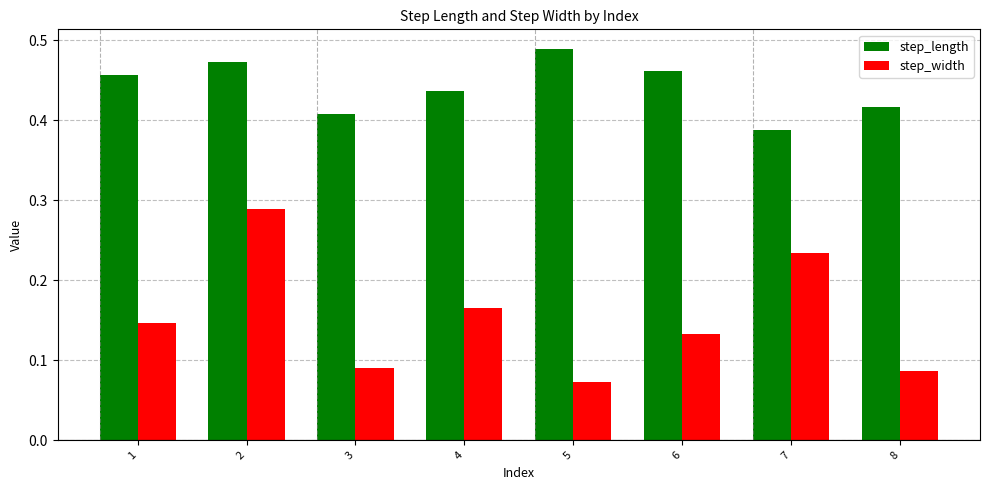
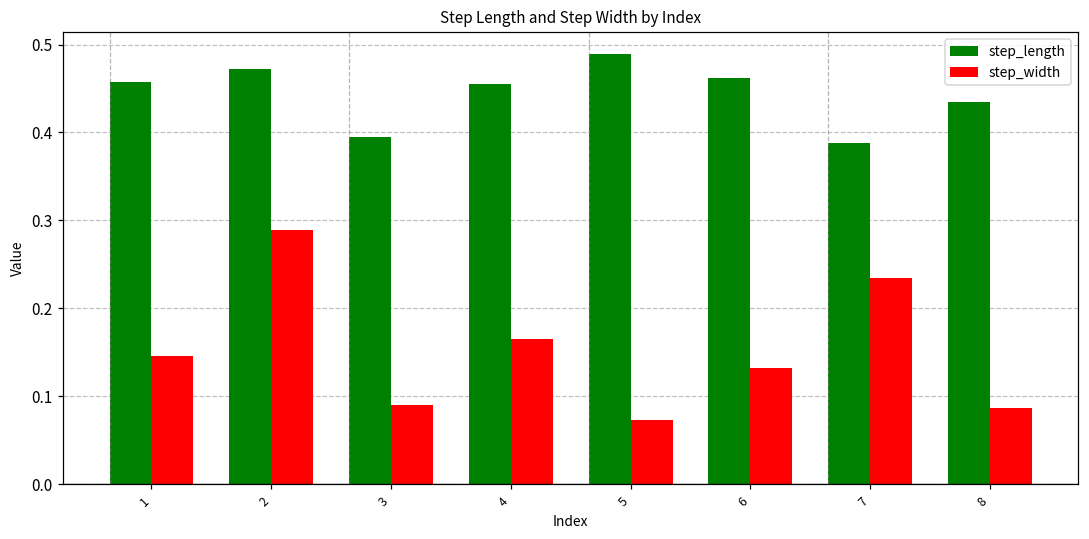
step_length, 3: 0.41 -> 0.39
step_length, 4: 0.44 -> 0.46
step_length, 8: 0.42 -> 0.44
